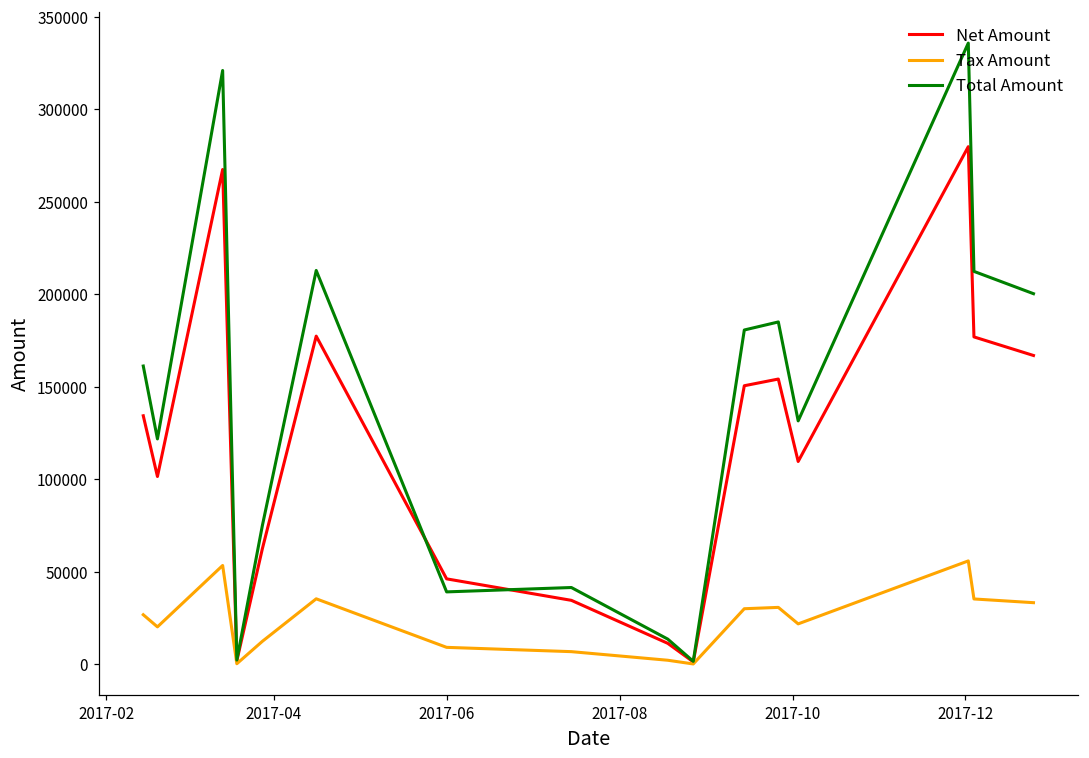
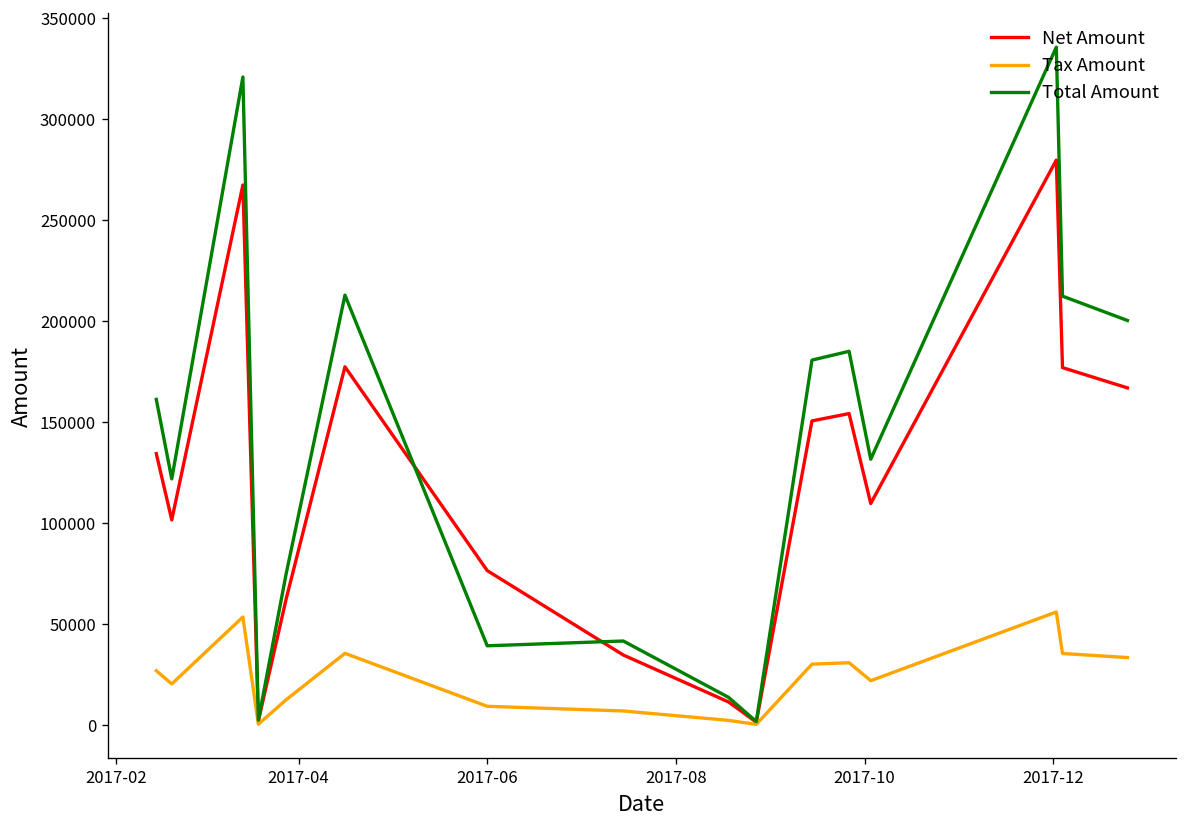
Net Amount, 2017-06: 46000 -> 76000
